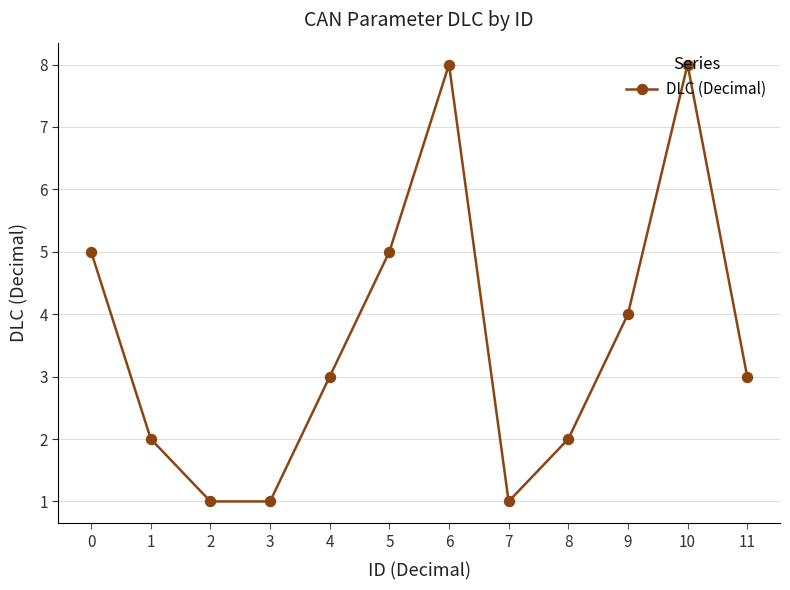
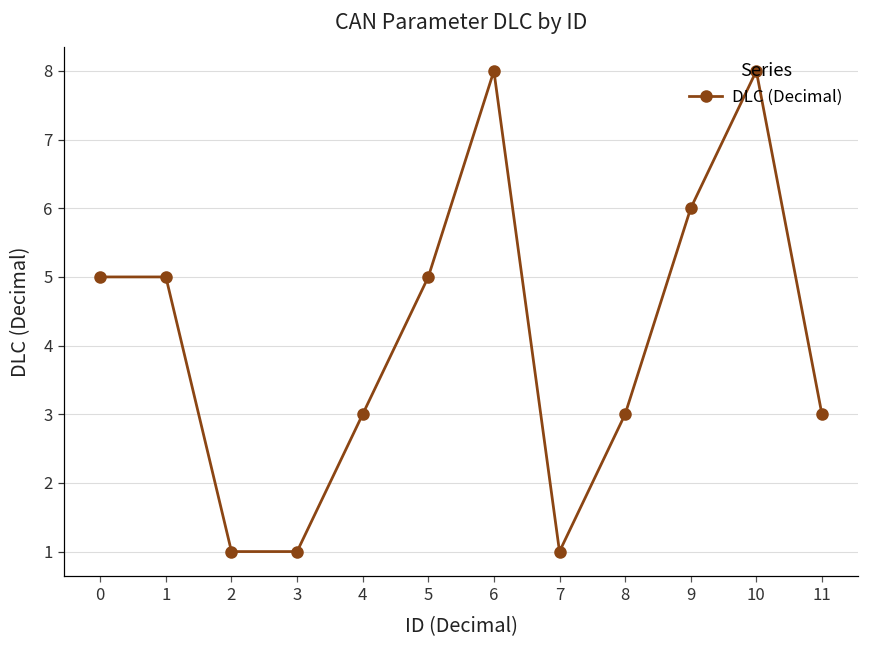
1: 2 -> 5
8: 2 -> 3
9: 4 -> 6
